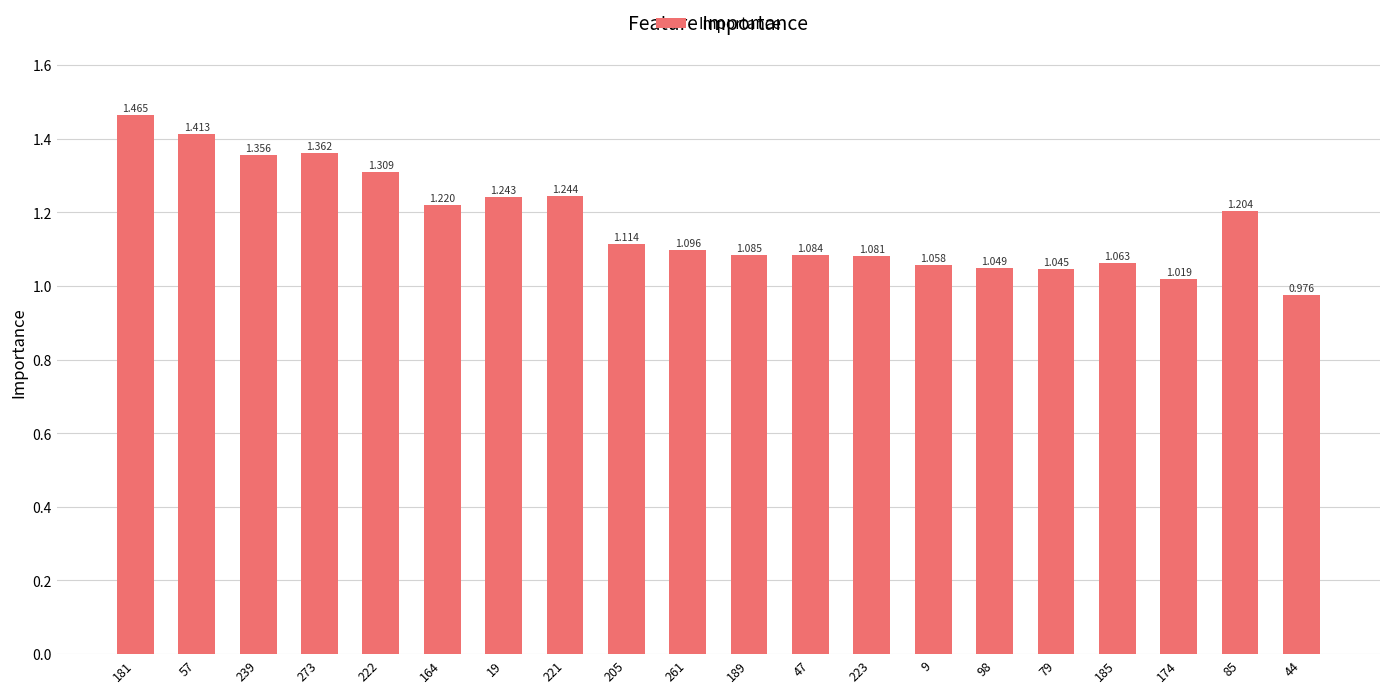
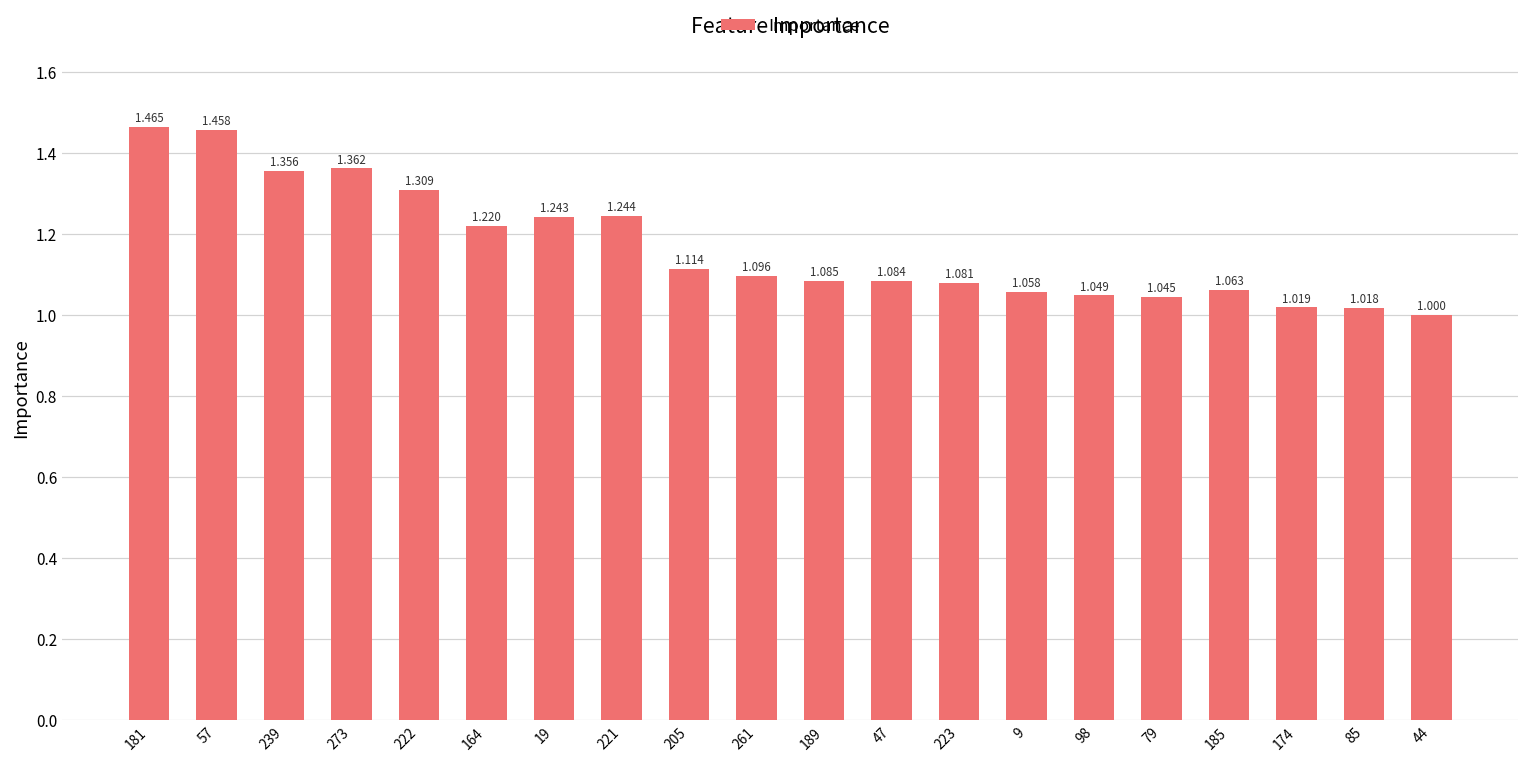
57: 1.413 -> 1.458
85: 1.204 -> 1.018
44: 0.976 -> 1.000
